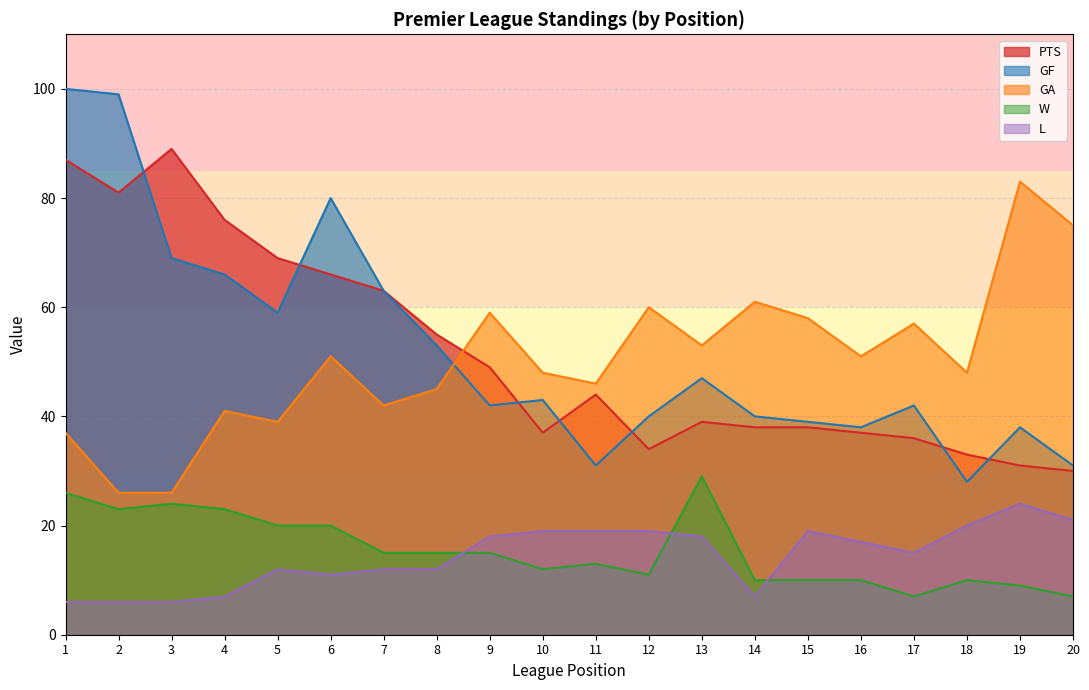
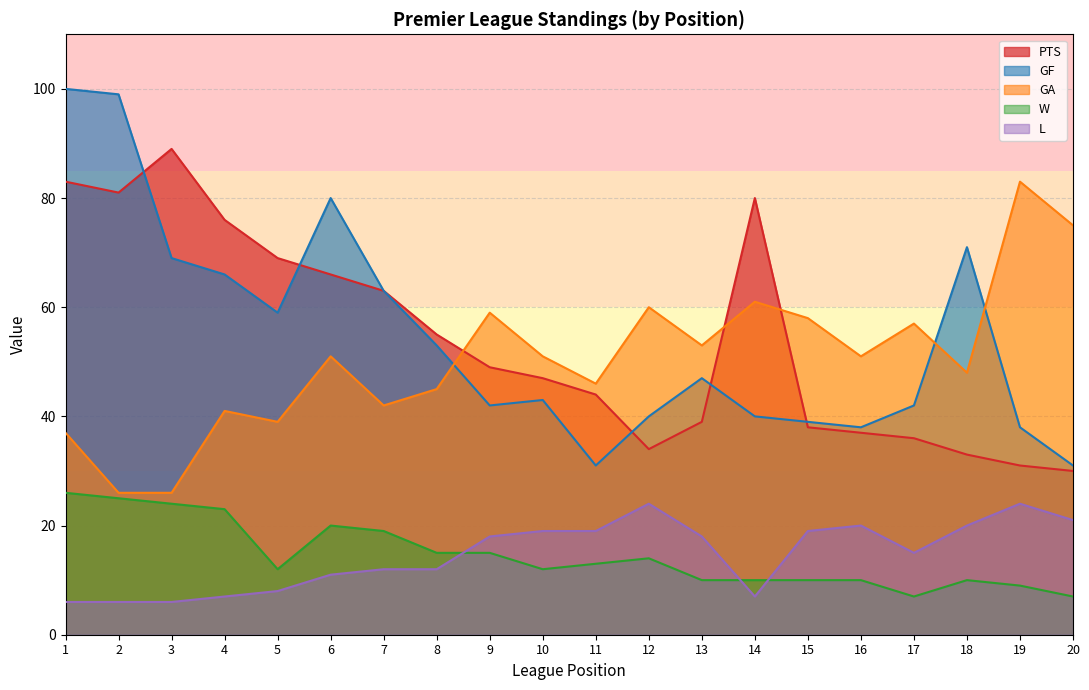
PTS, 1: 87 -> 83
W, 2: 23 -> 25
W, 5: 20 -> 12
L, 5: 12 -> 8
W, 7: 15 -> 19
PTS, 10: 37 -> 47
GA, 10: 48 -> 51
W, 12: 11 -> 14
L, 12: 19 -> 24
W, 13: 29 -> 10
PTS, 14: 38 -> 80
L, 16: 17 -> 20
GF, 18: 28 -> 71
